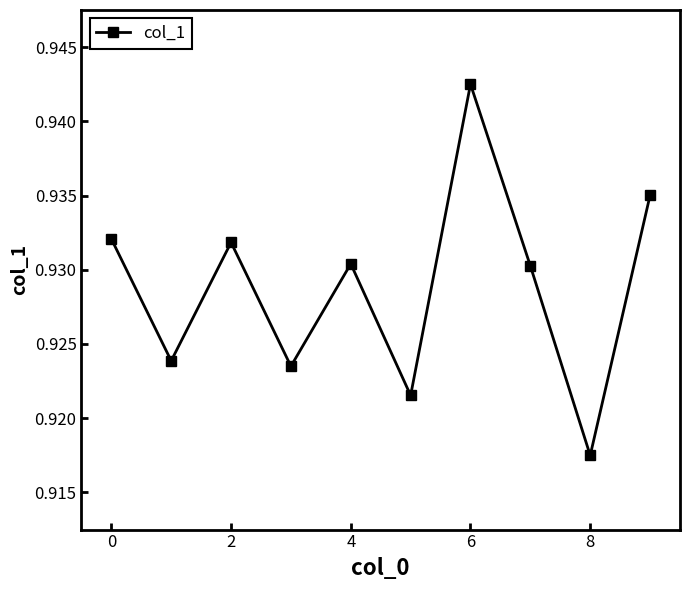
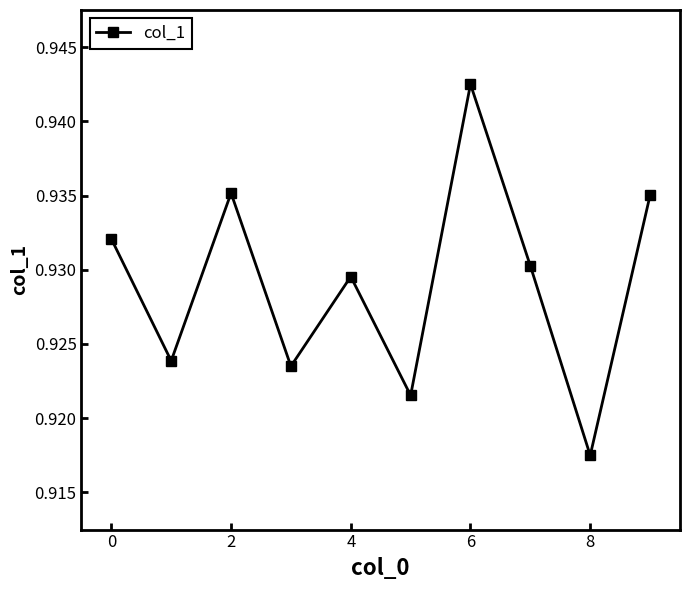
2: 0.9318 -> 0.9352
4: 0.9304 -> 0.9295
